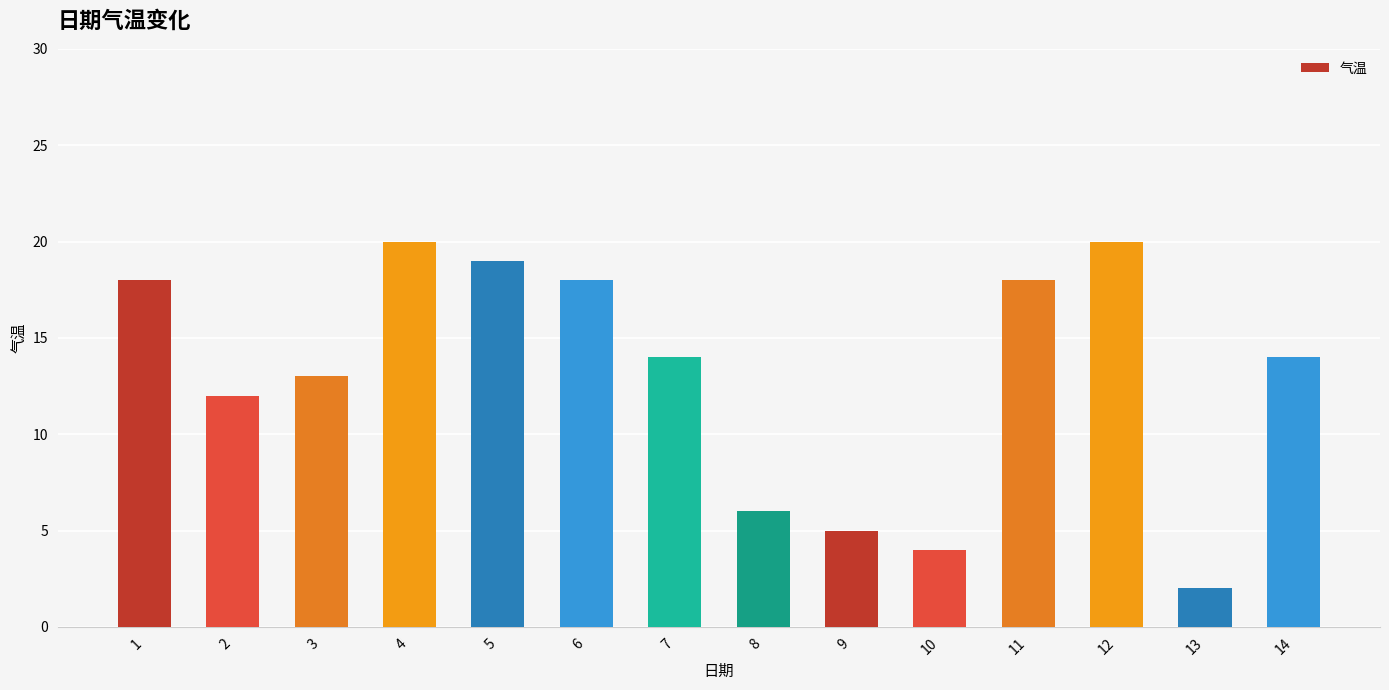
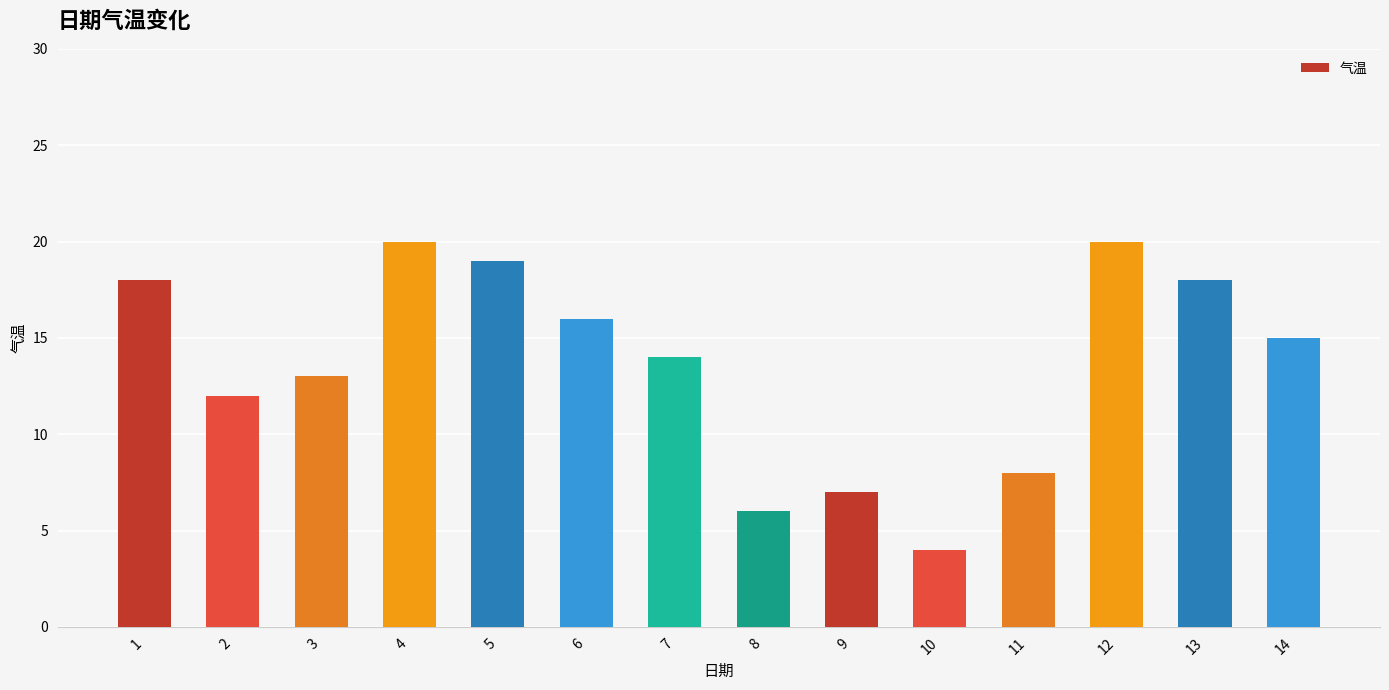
6: 18 -> 16
9: 5 -> 7
11: 18 -> 8
13: 2 -> 18
14: 14 -> 15
